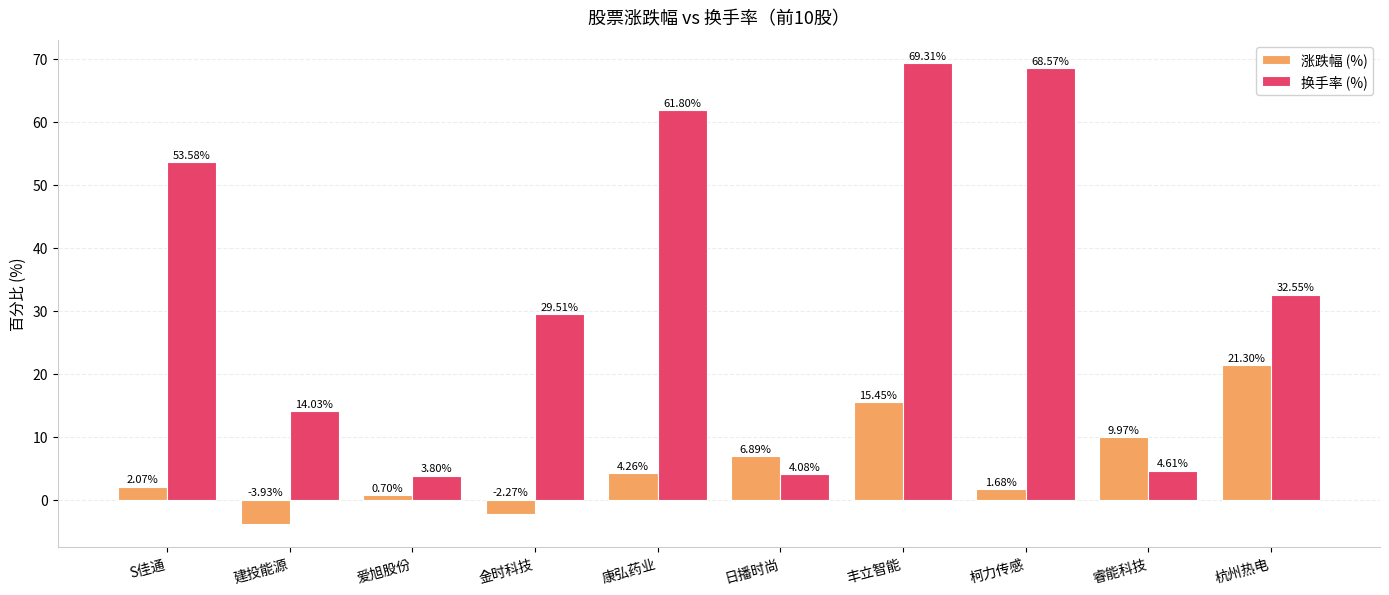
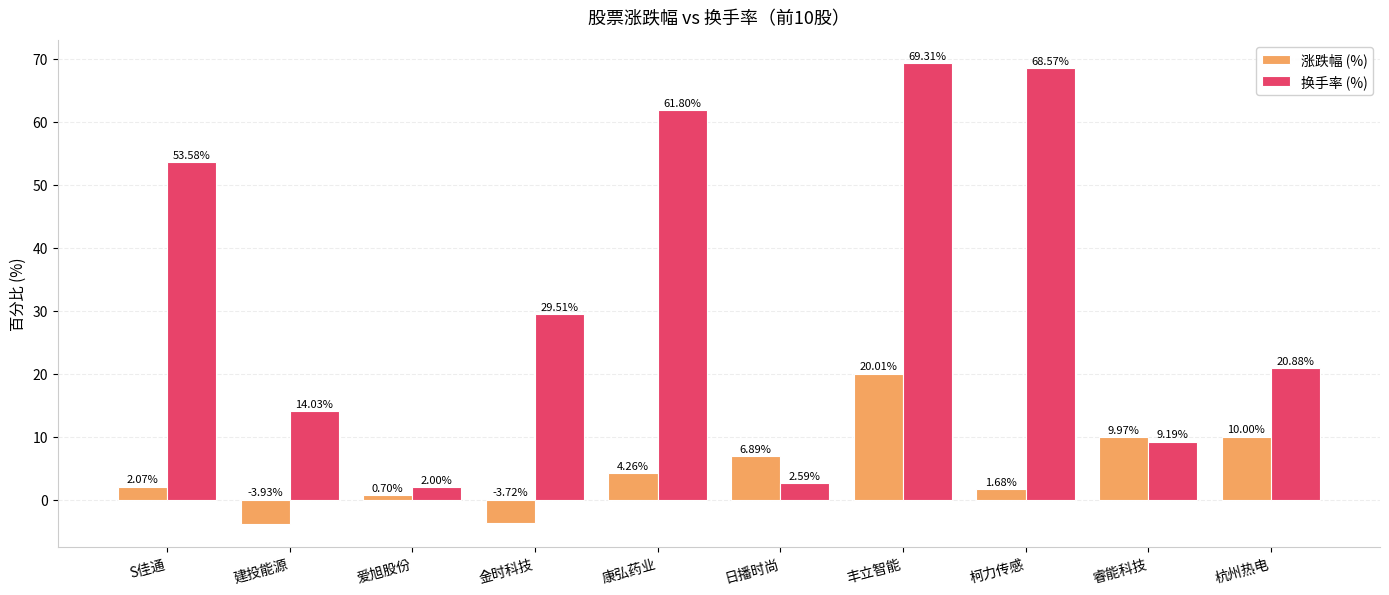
换手率 (%), 爱旭股份: 3.80% -> 2.00%
涨跌幅 (%), 金时科技: -2.27% -> -3.72%
换手率 (%), 日播时尚: 4.08% -> 2.59%
涨跌幅 (%), 丰立智能: 15.45% -> 20.01%
换手率 (%), 睿能科技: 4.61% -> 9.19%
涨跌幅 (%), 杭州热电: 21.30% -> 10.00%
换手率 (%), 杭州热电: 32.55% -> 20.88%
